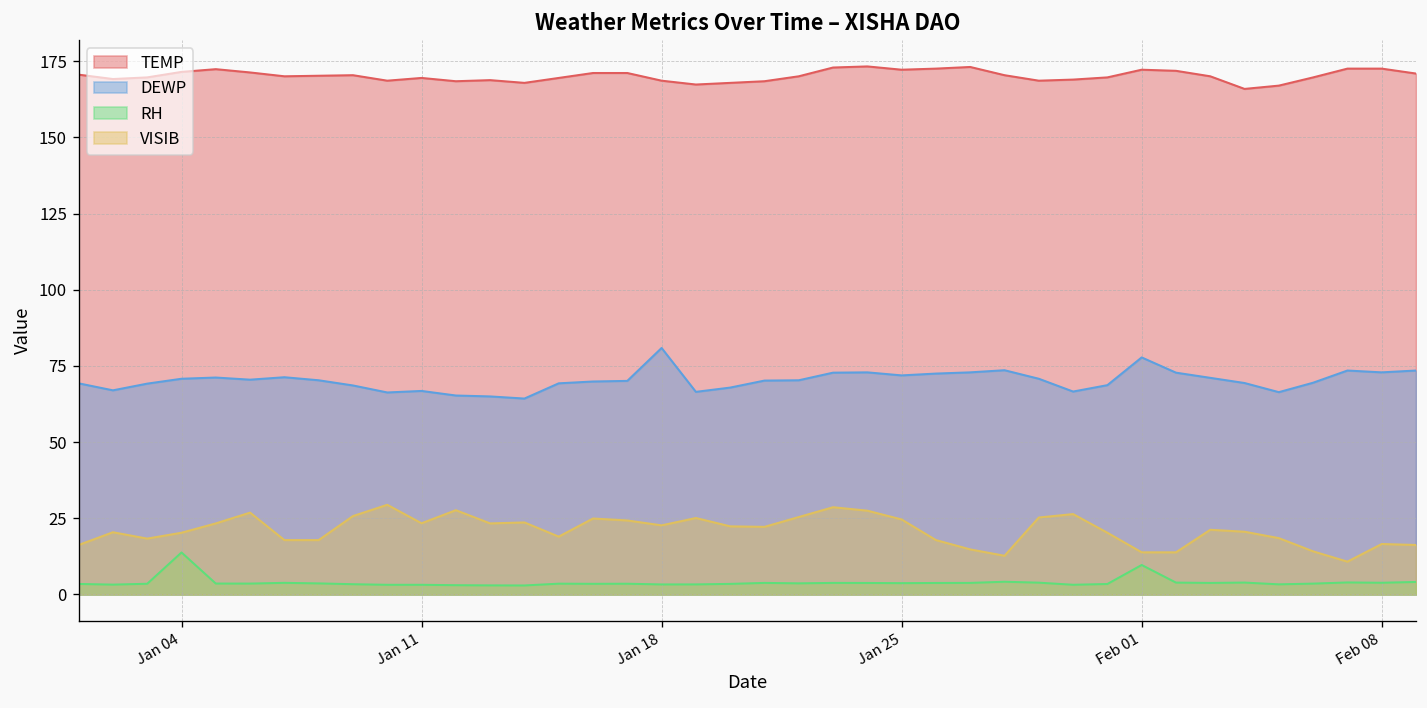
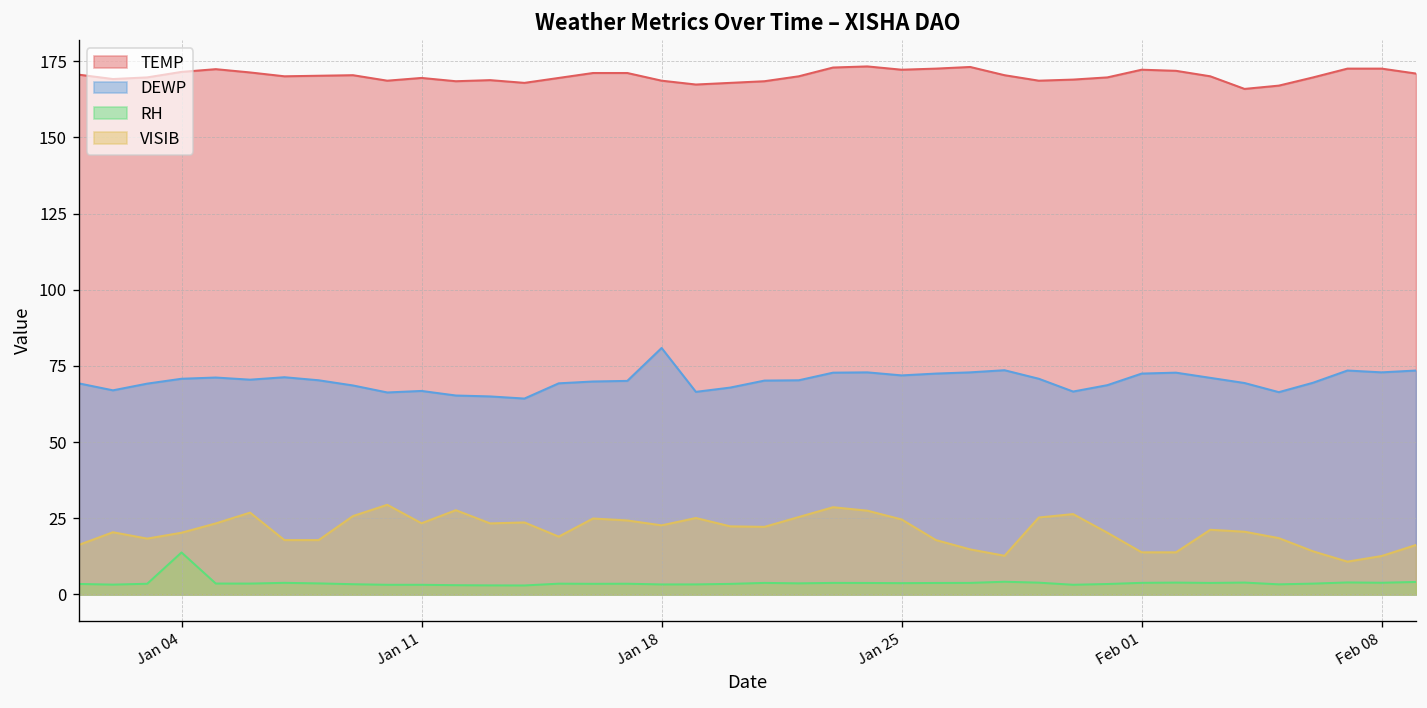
DEWP, Feb 01: 78 -> 73
RH, Feb 01: 10 -> 4
VISIB, Feb 08: 17 -> 13
